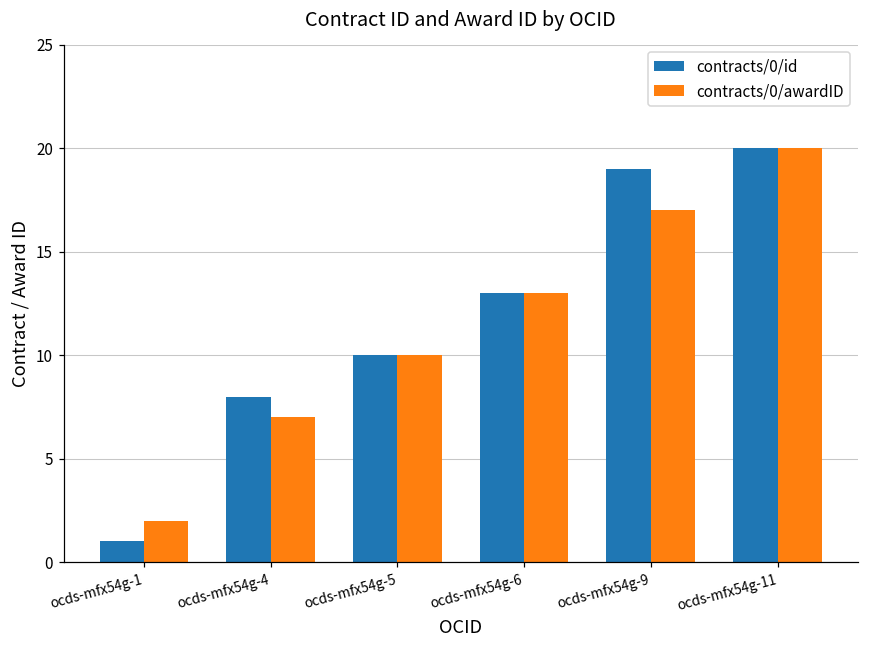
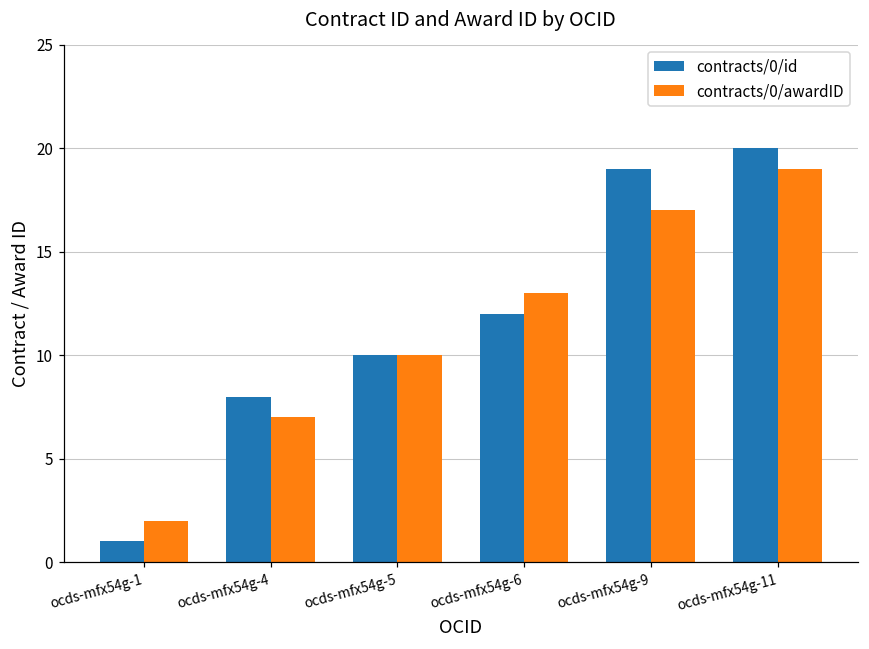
contracts/0/id, ocds-mfx54g-6: 13 -> 12
contracts/0/awardID, ocds-mfx54g-11: 20 -> 19
